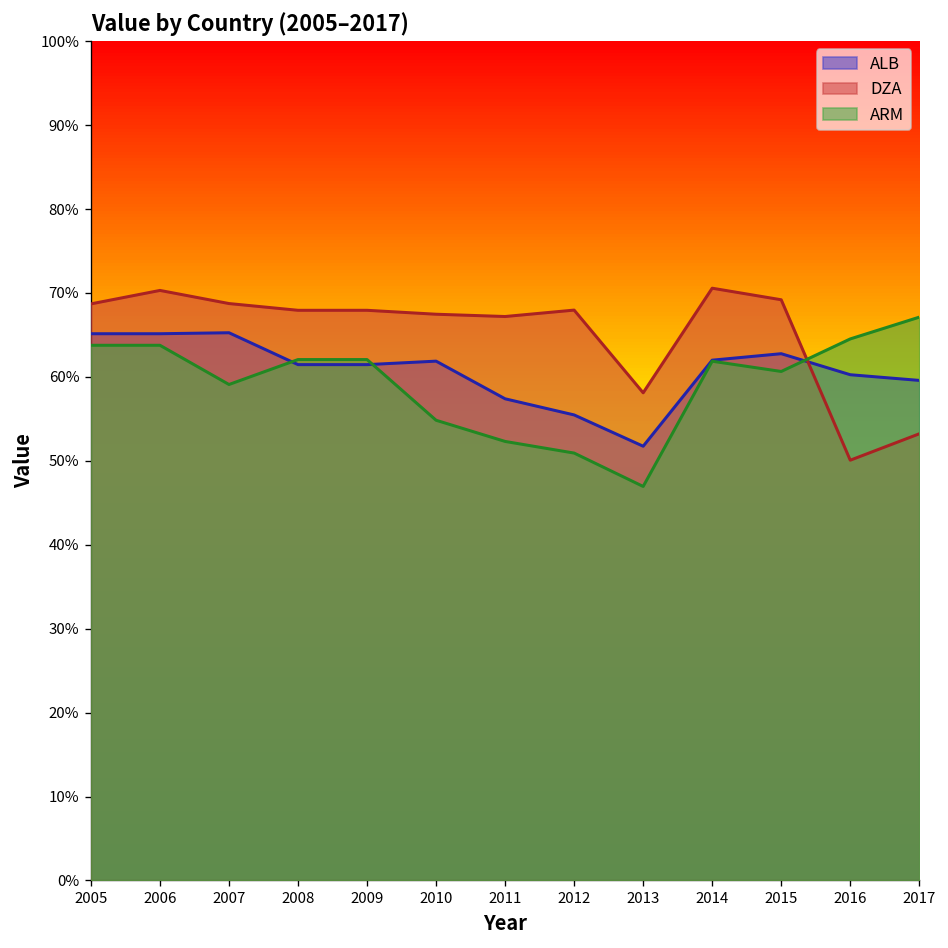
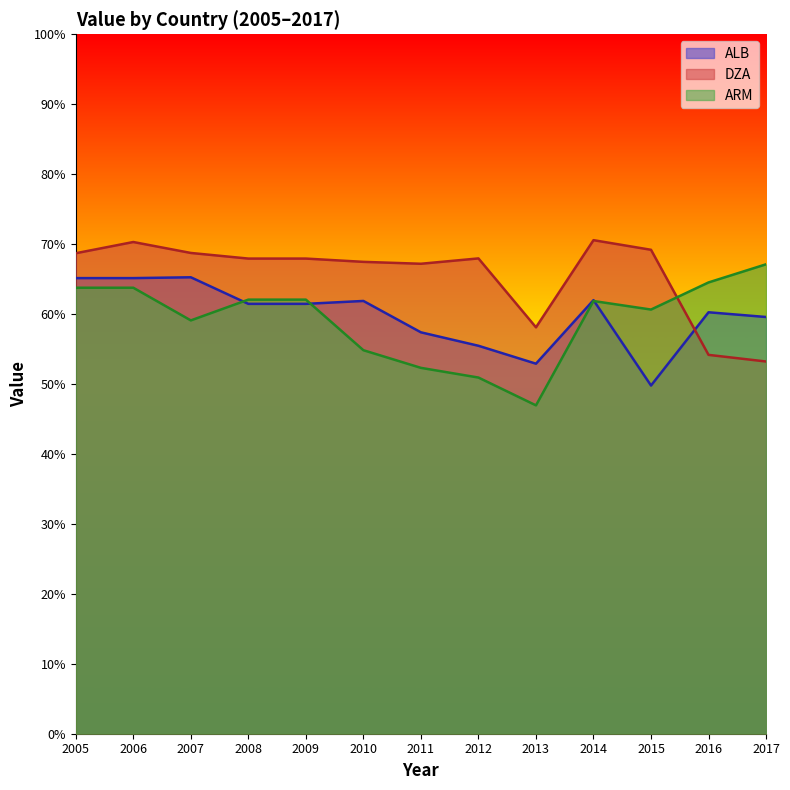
ALB, 2013: 52% -> 53%
ALB, 2015: 63% -> 50%
DZA, 2016: 50% -> 54%
